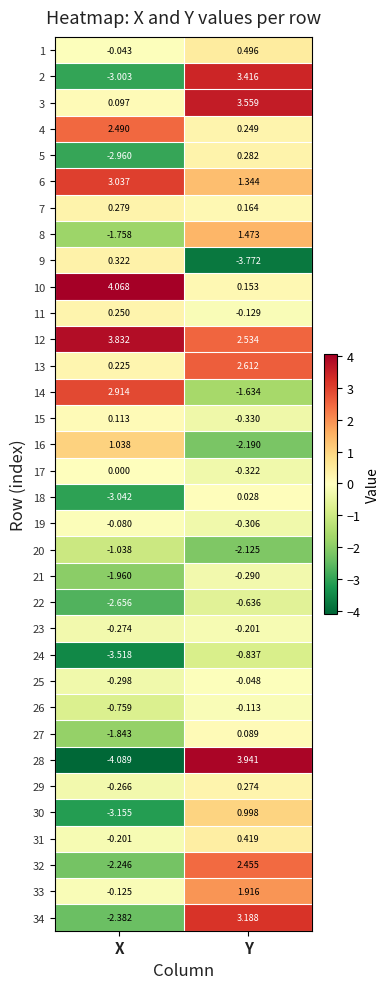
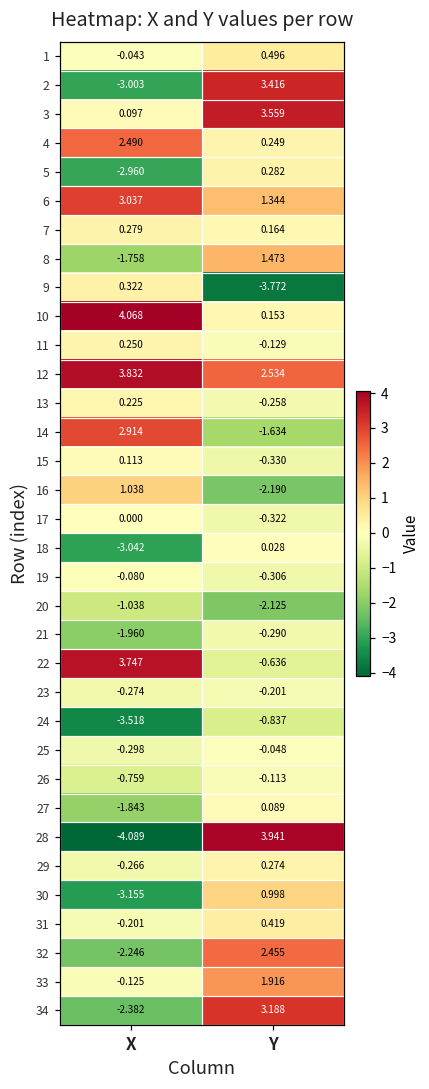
13, Y: 2.612 -> -0.258
22, X: -2.656 -> 3.747
